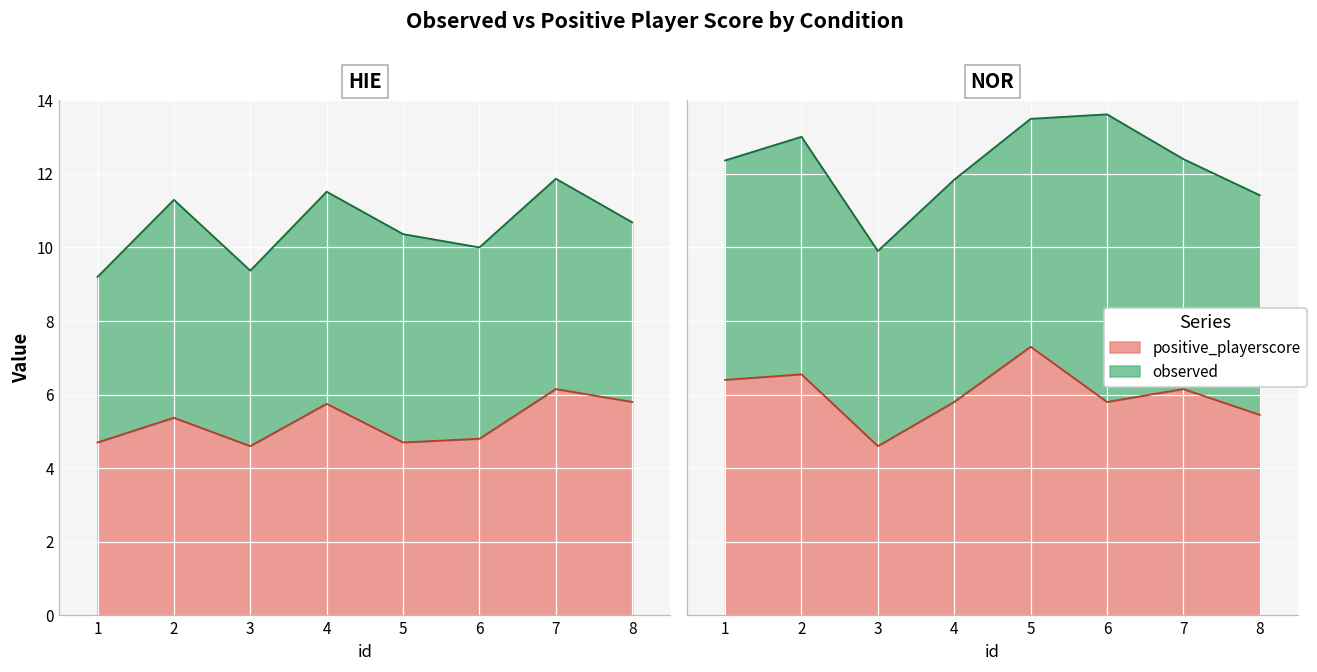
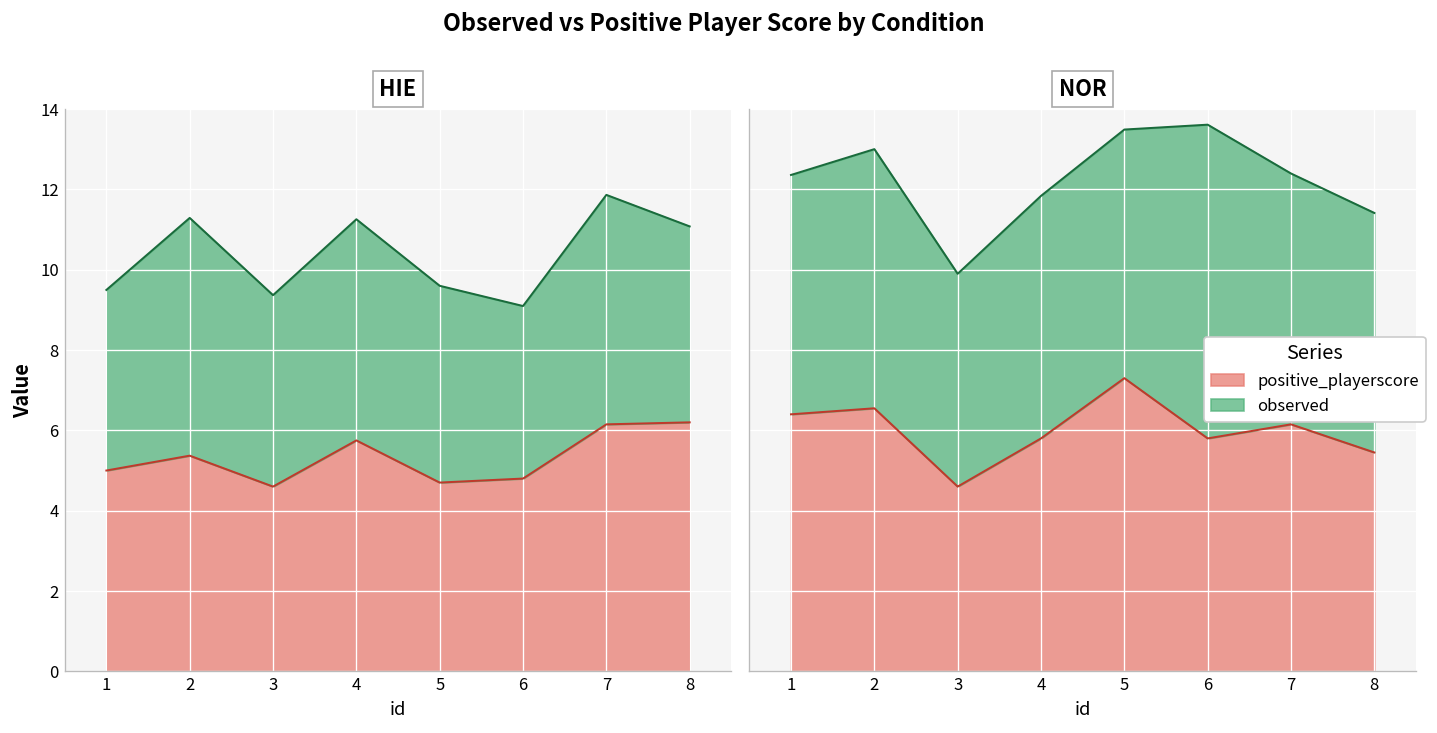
HIE, positive_playerscore, 1: 4.7 -> 5.0
HIE, observed, 4: 5.8 -> 5.5
HIE, observed, 5: 5.7 -> 4.9
HIE, observed, 6: 5.2 -> 4.3
HIE, positive_playerscore, 8: 5.8 -> 6.2
